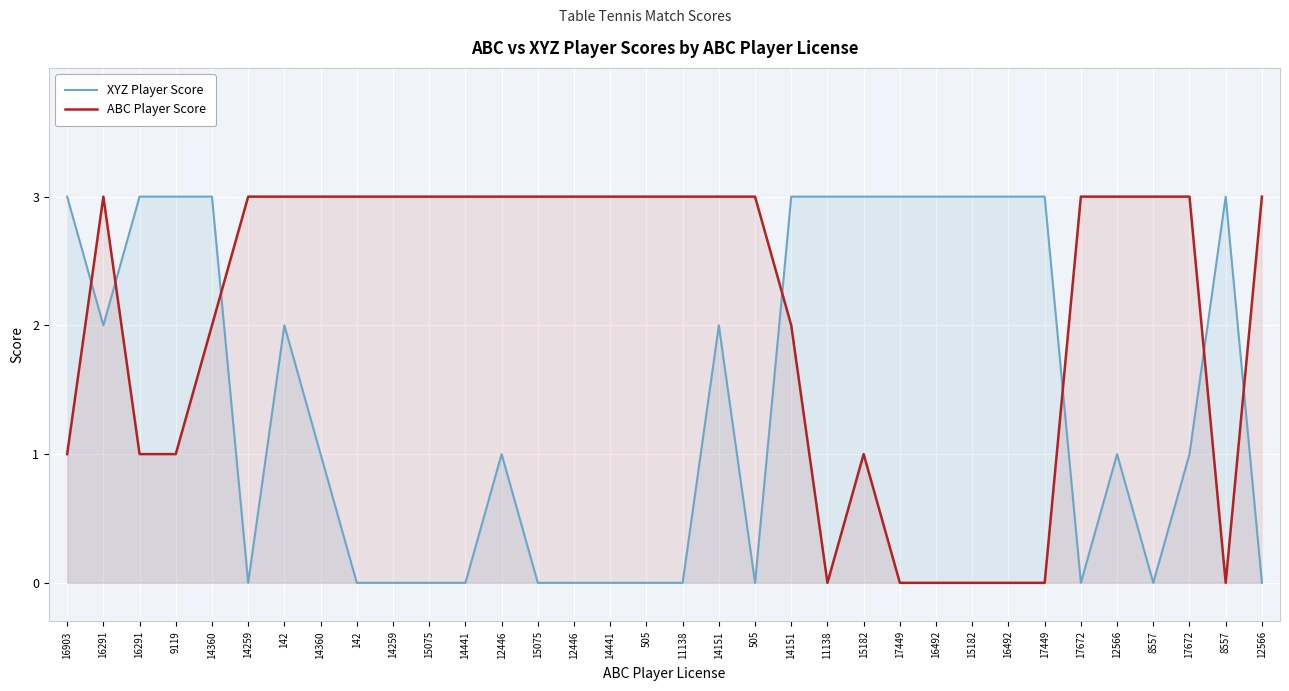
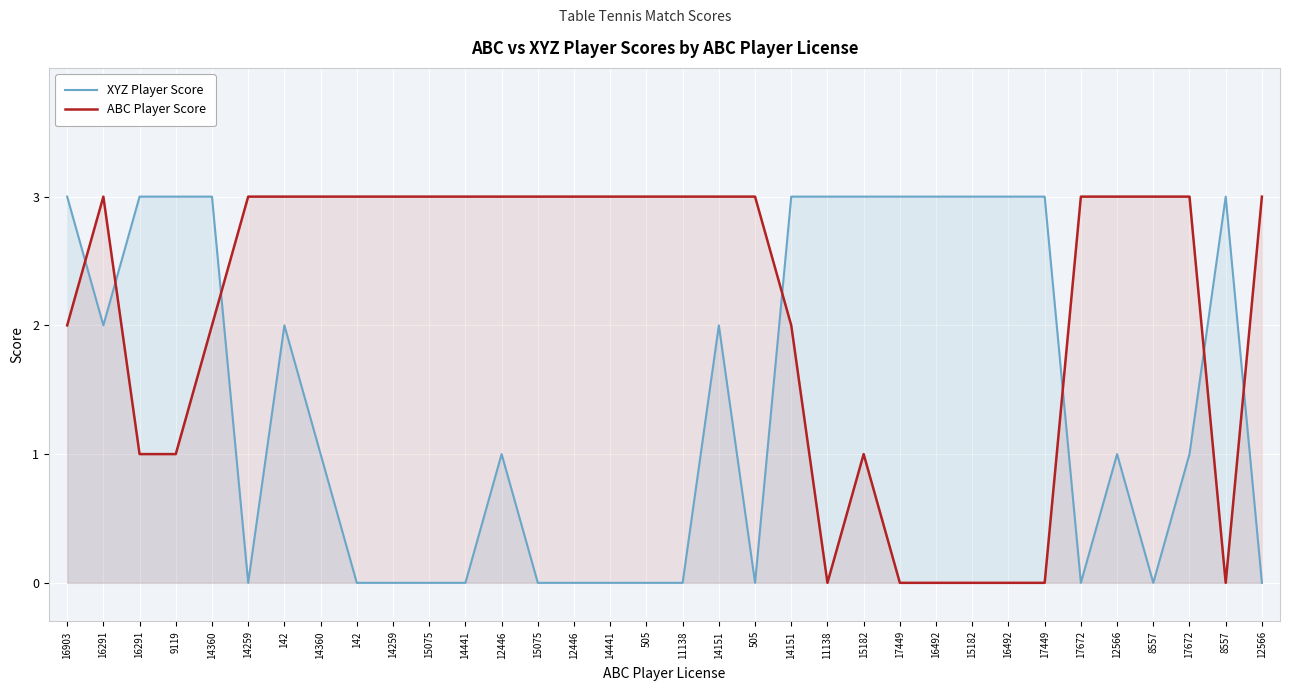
ABC Player Score, 16903: 1 -> 2
